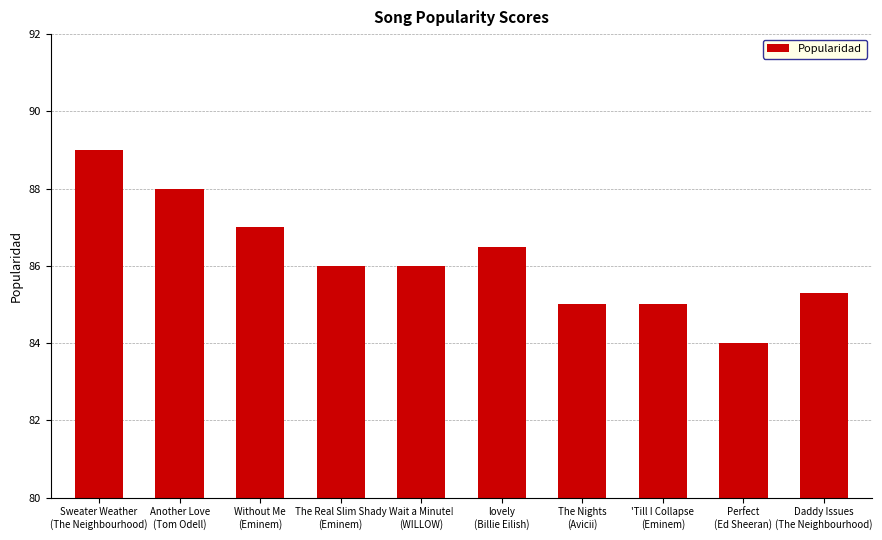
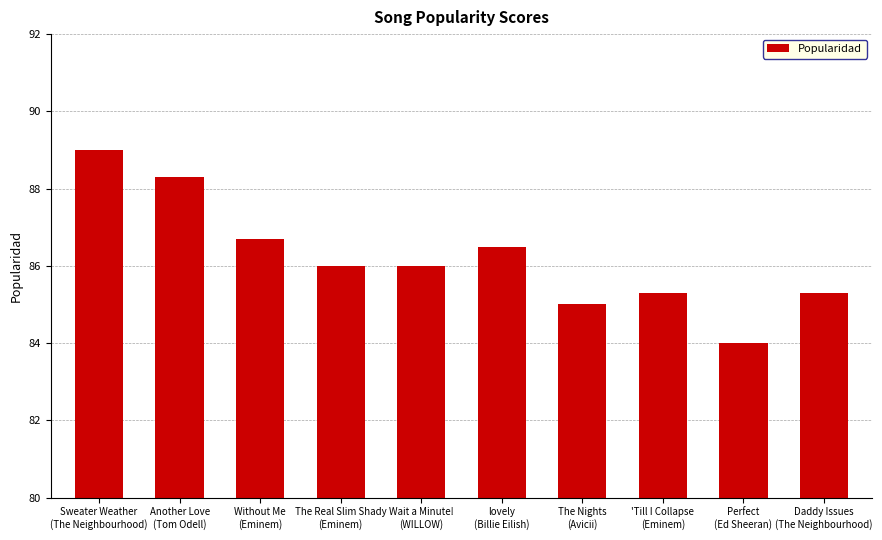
Another Love (Tom Odell): 88.0 -> 88.3
Without Me (Eminem): 87.0 -> 86.7
'Till I Collapse (Eminem): 85.0 -> 85.3
